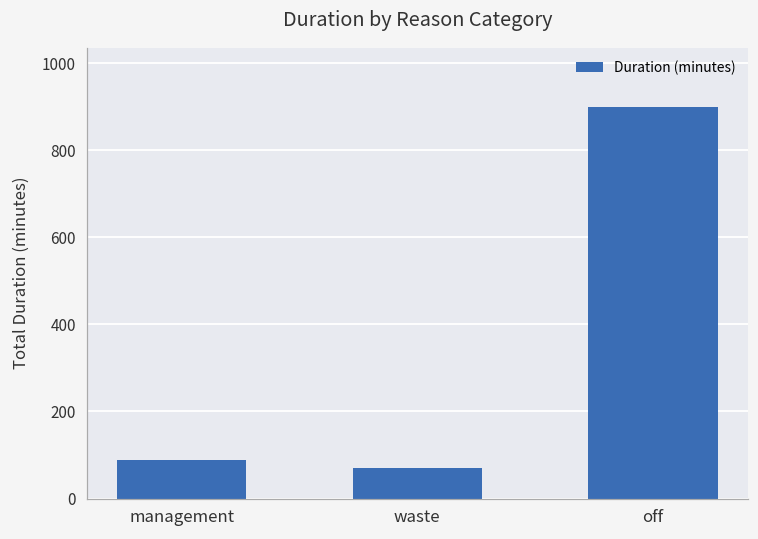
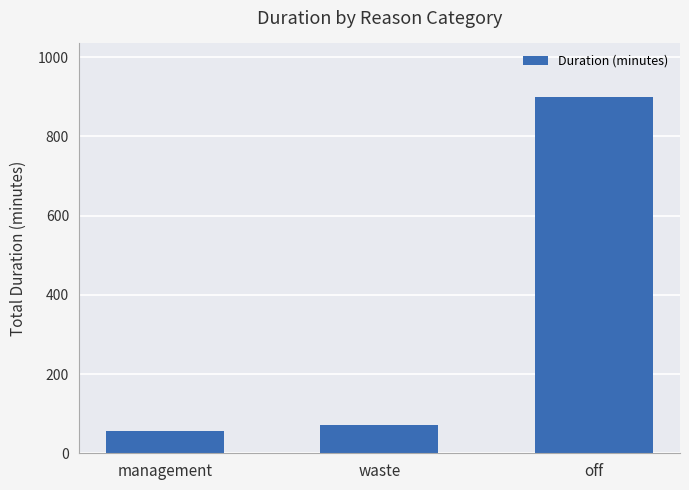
management: 90 -> 60
